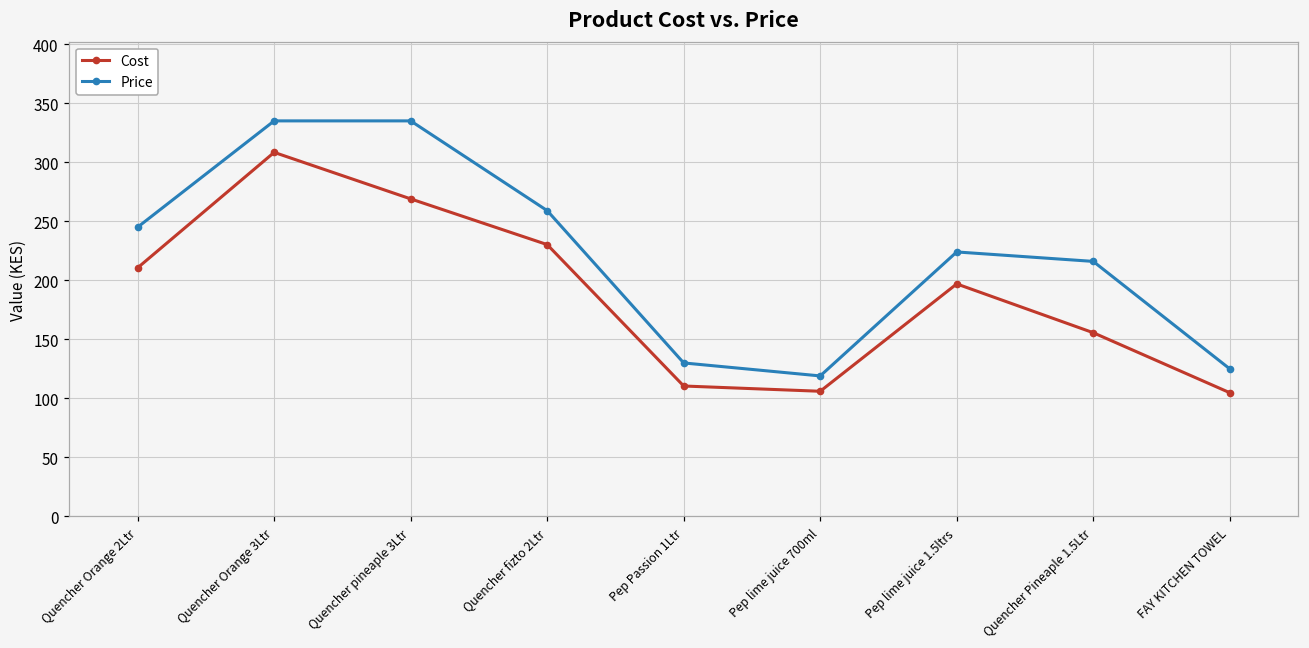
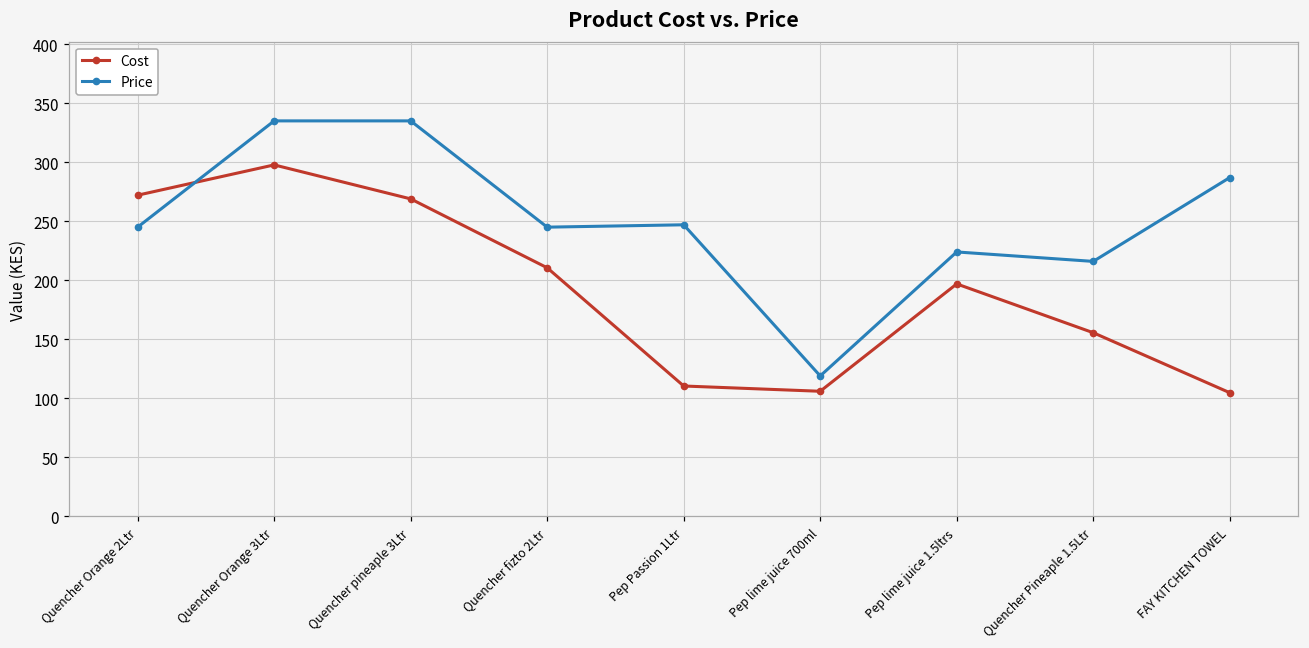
Cost, Quencher Orange 2Ltr: 211 -> 272
Cost, Quencher Orange 3Ltr: 308 -> 298
Cost, Quencher fizto 2Ltr: 230 -> 211
Price, Quencher fizto 2Ltr: 259 -> 245
Price, Pep Passion 1Ltr: 130 -> 247
Price, FAY KITCHEN TOWEL: 125 -> 287
